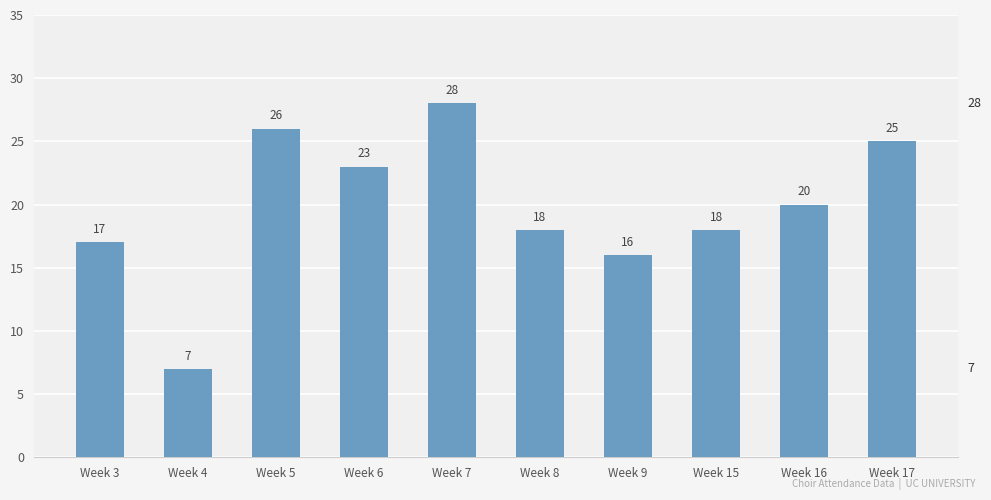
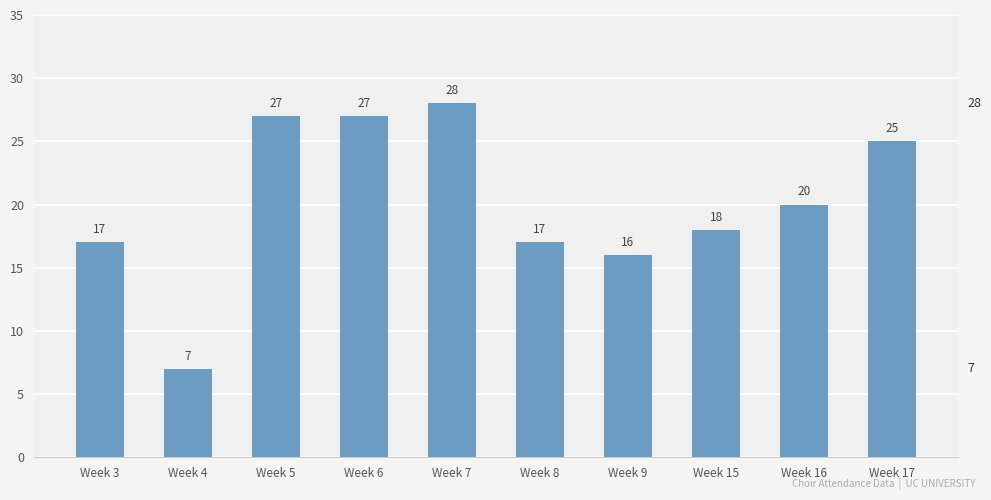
Week 5: 26 -> 27
Week 6: 23 -> 27
Week 8: 18 -> 17
